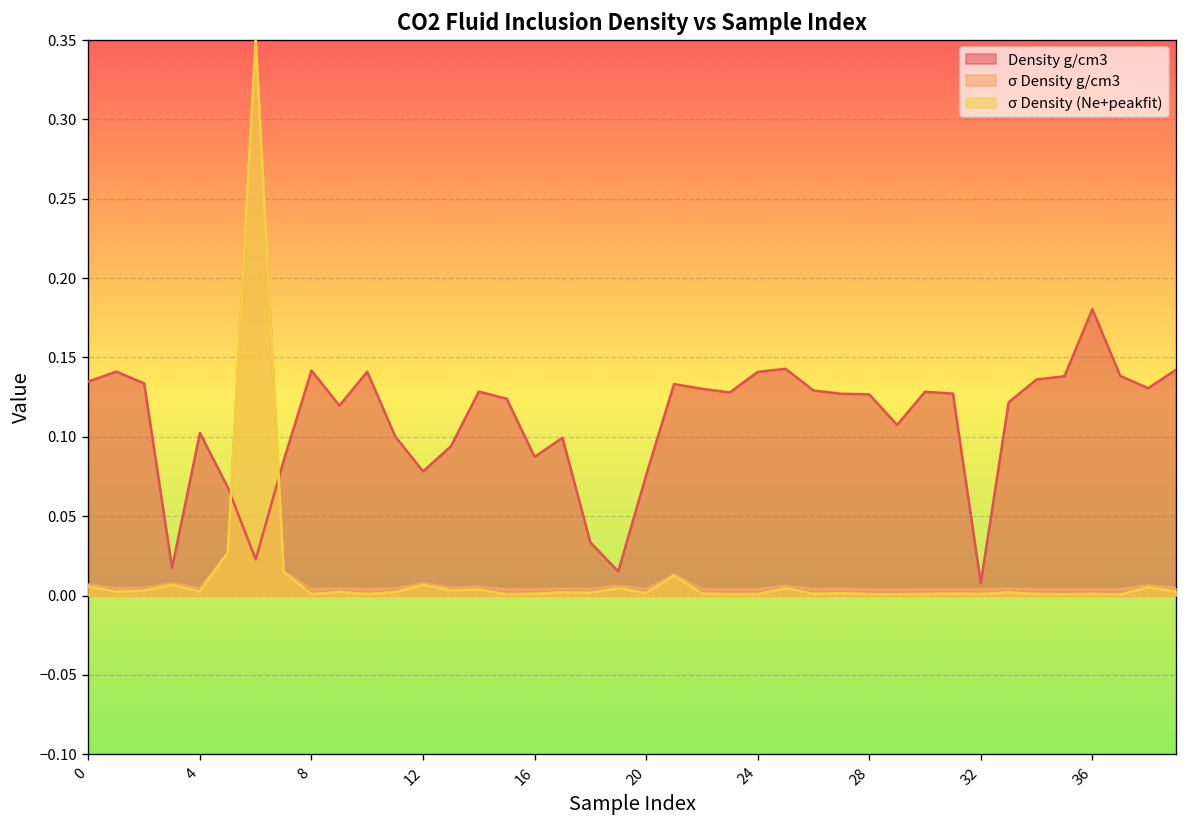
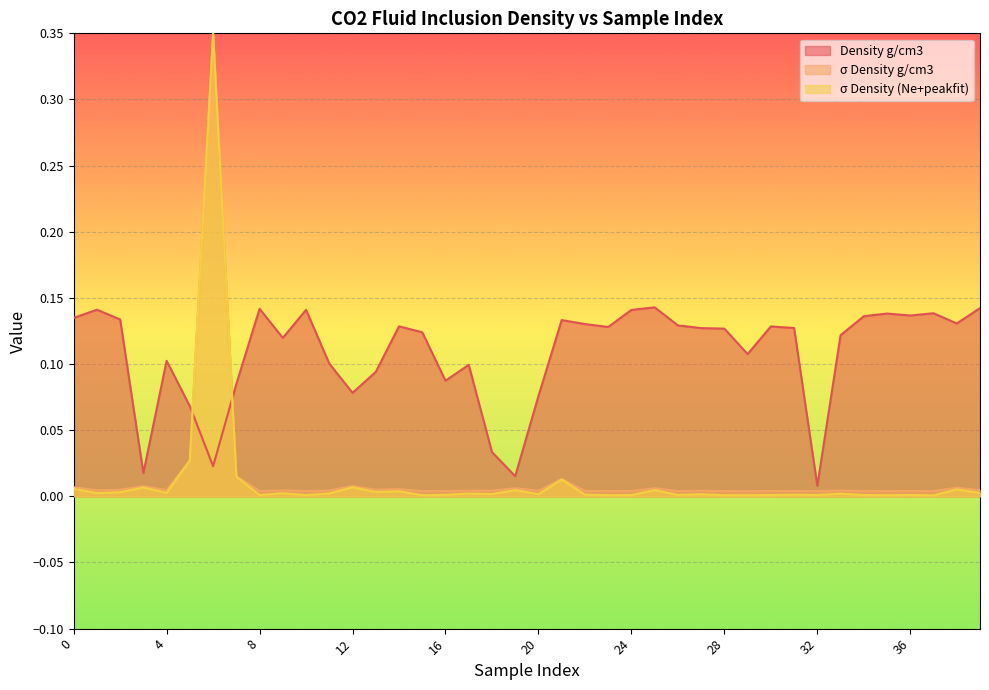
Density g/cm3, 36: 0.180 -> 0.137
